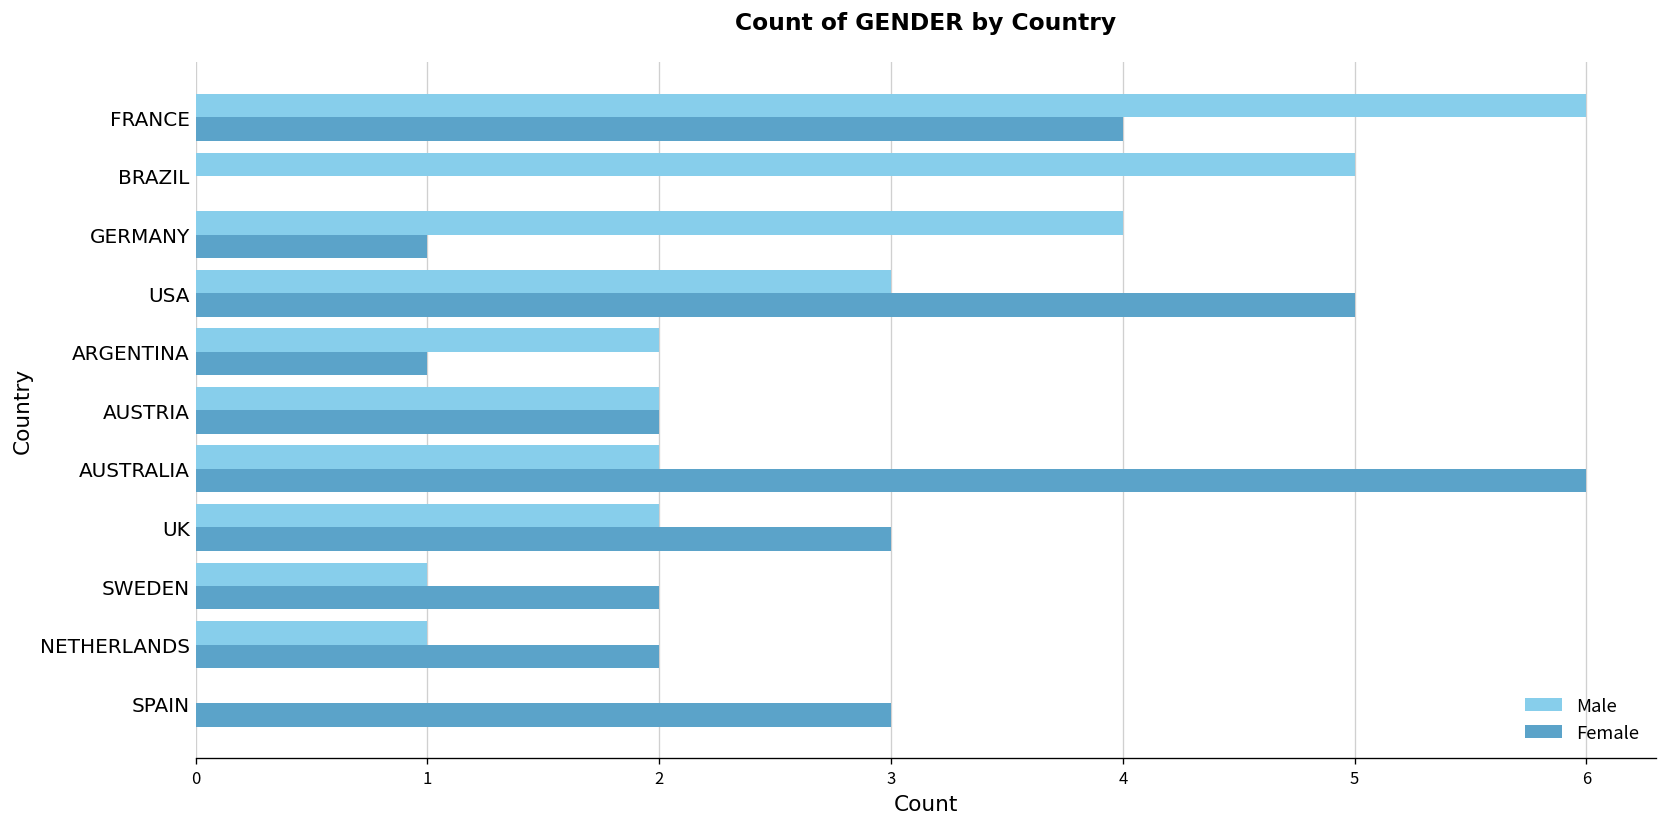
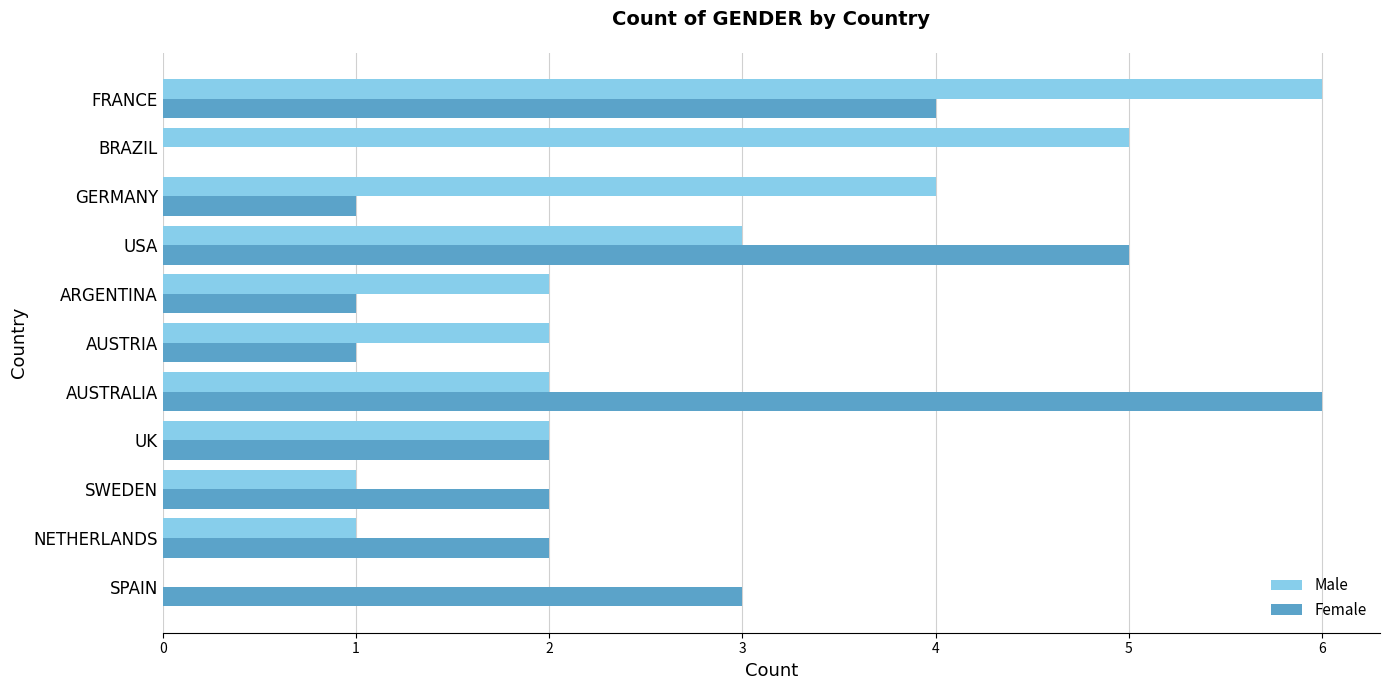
Female, AUSTRIA: 2 -> 1
Female, UK: 3 -> 2
